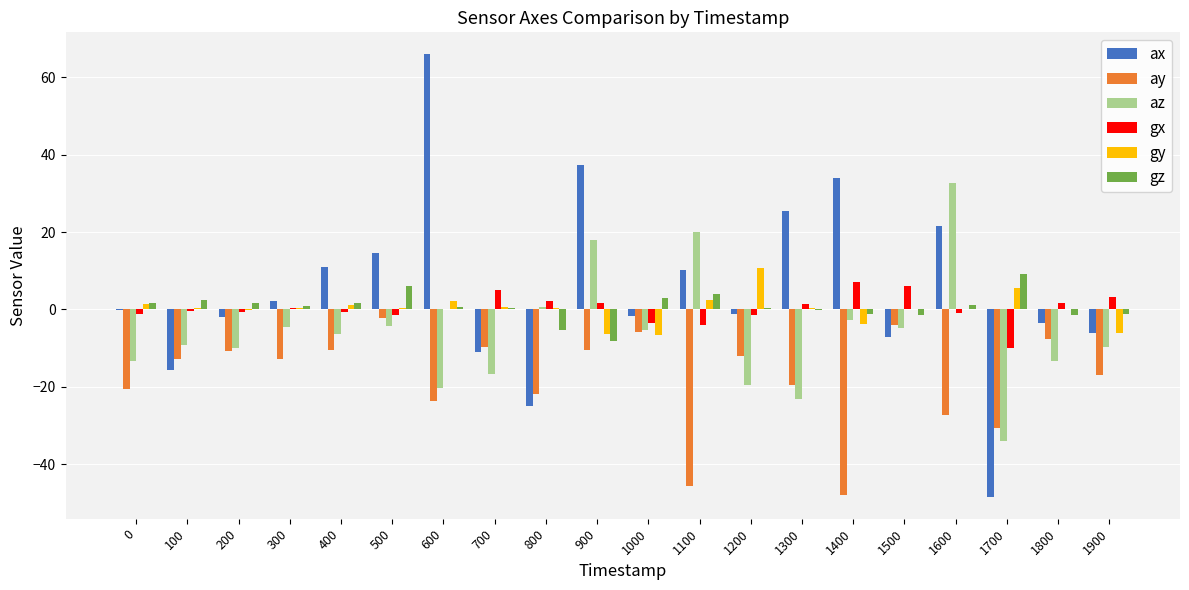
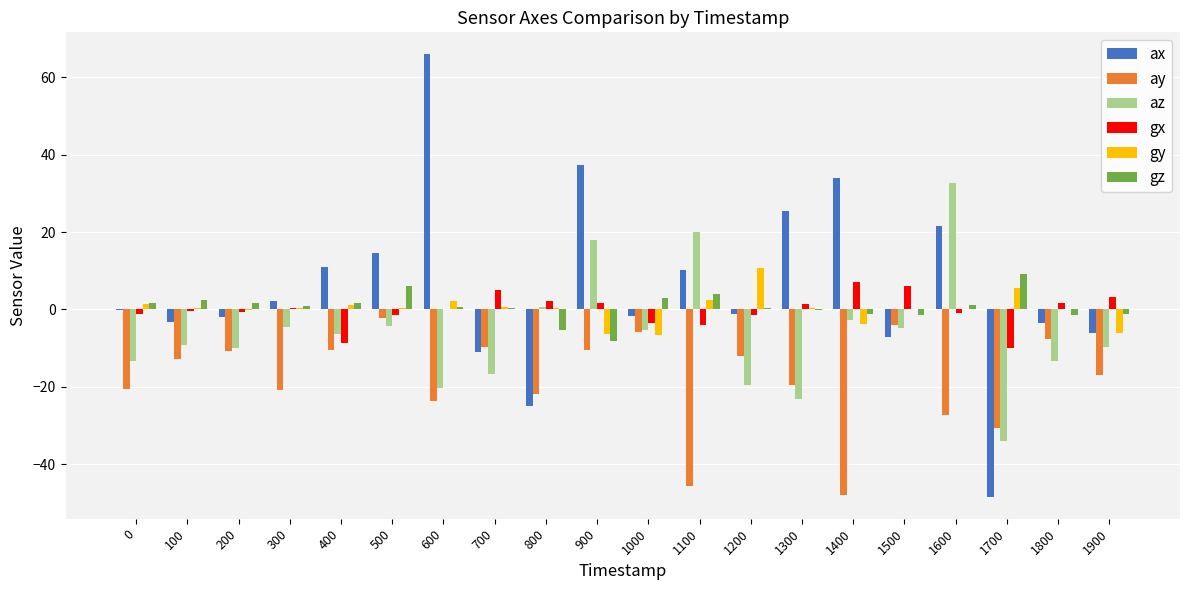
ax, 100: -16 -> -3
ay, 300: -13 -> -21
gx, 400: -1 -> -9
